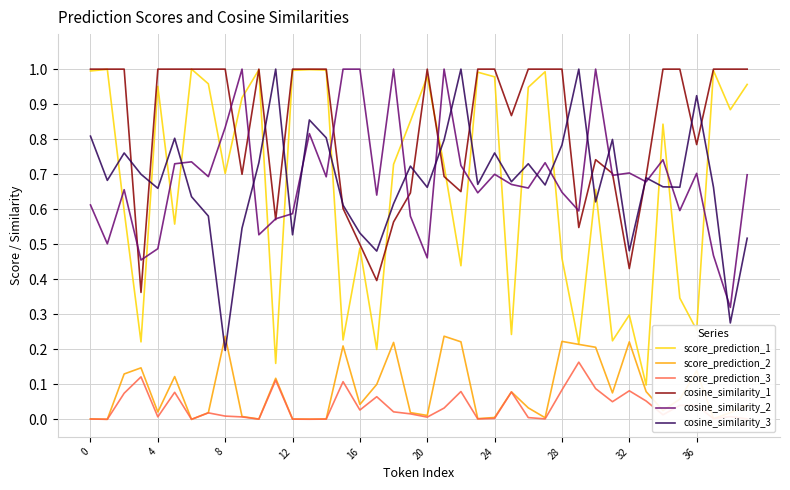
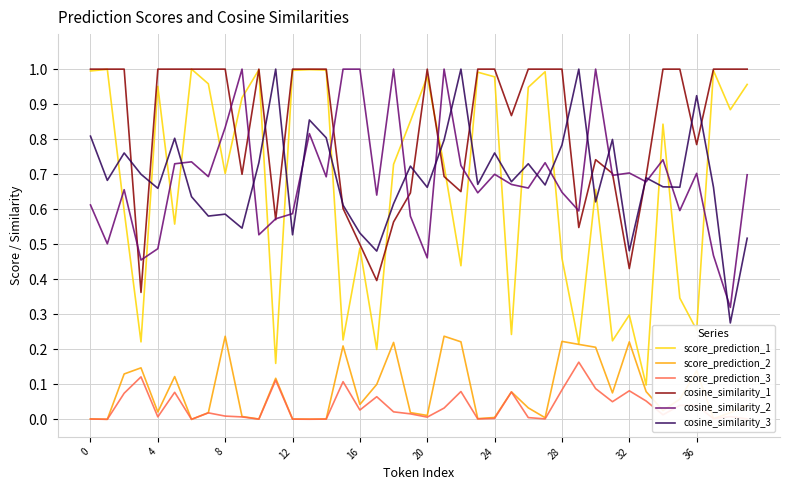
cosine_similarity_3, 8: 0.20 -> 0.59
